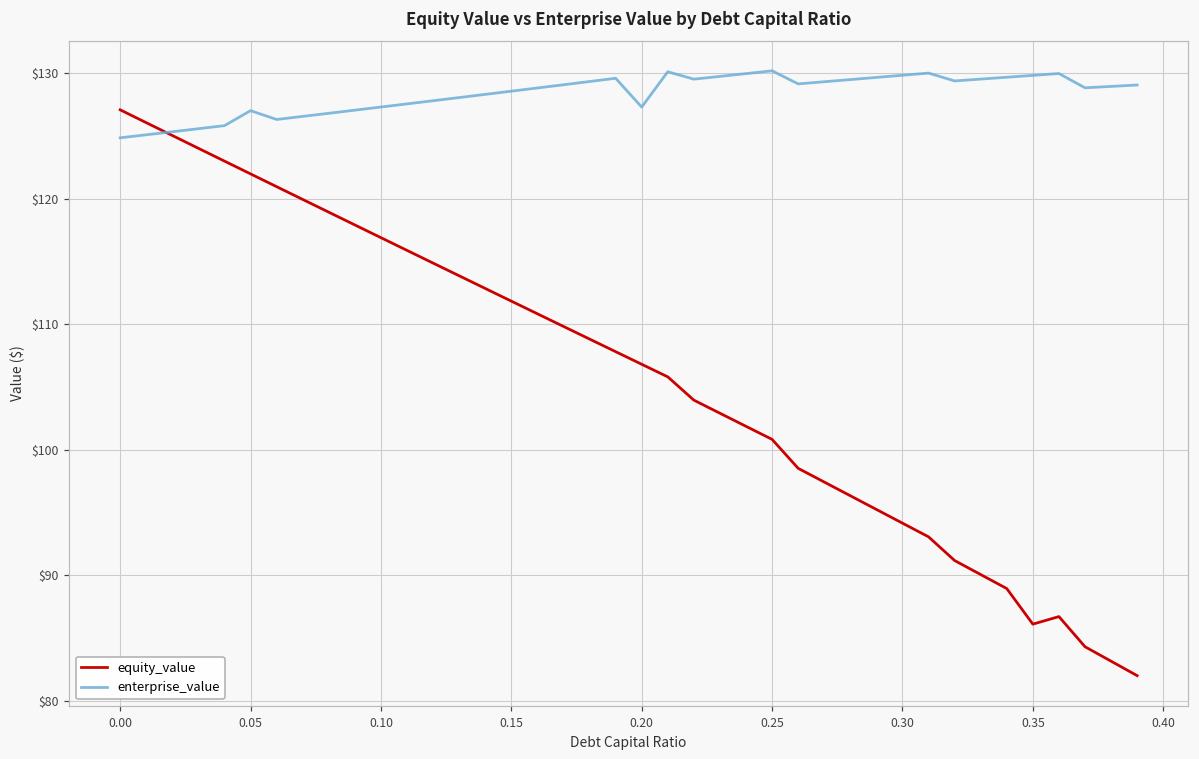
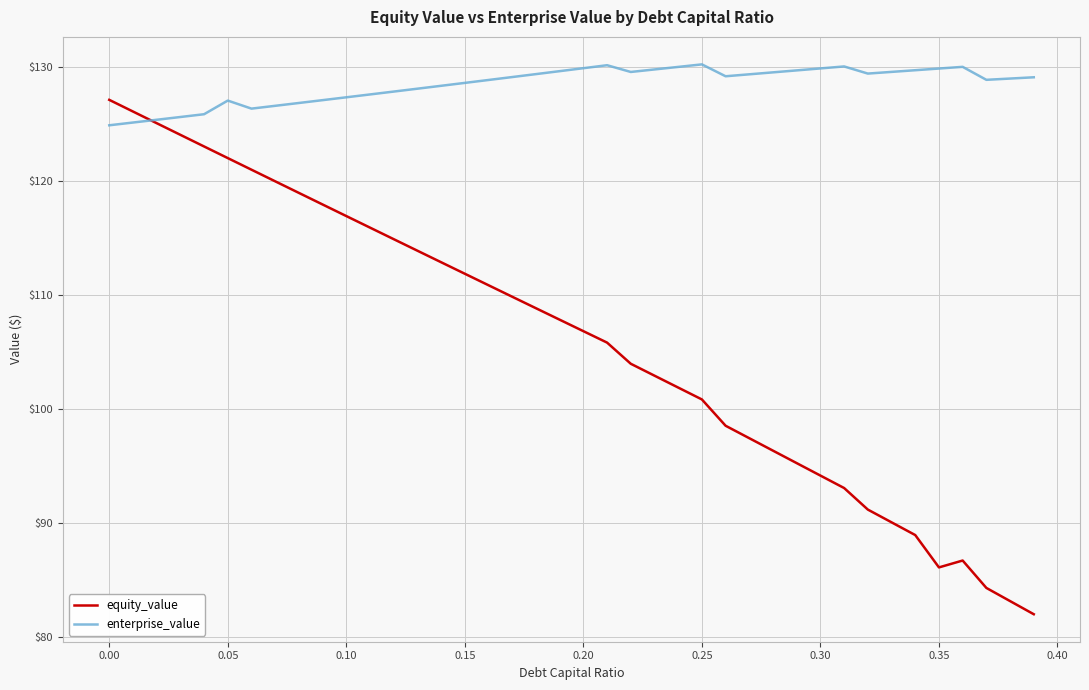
enterprise_value, 0.20: $127.3 -> $129.9
